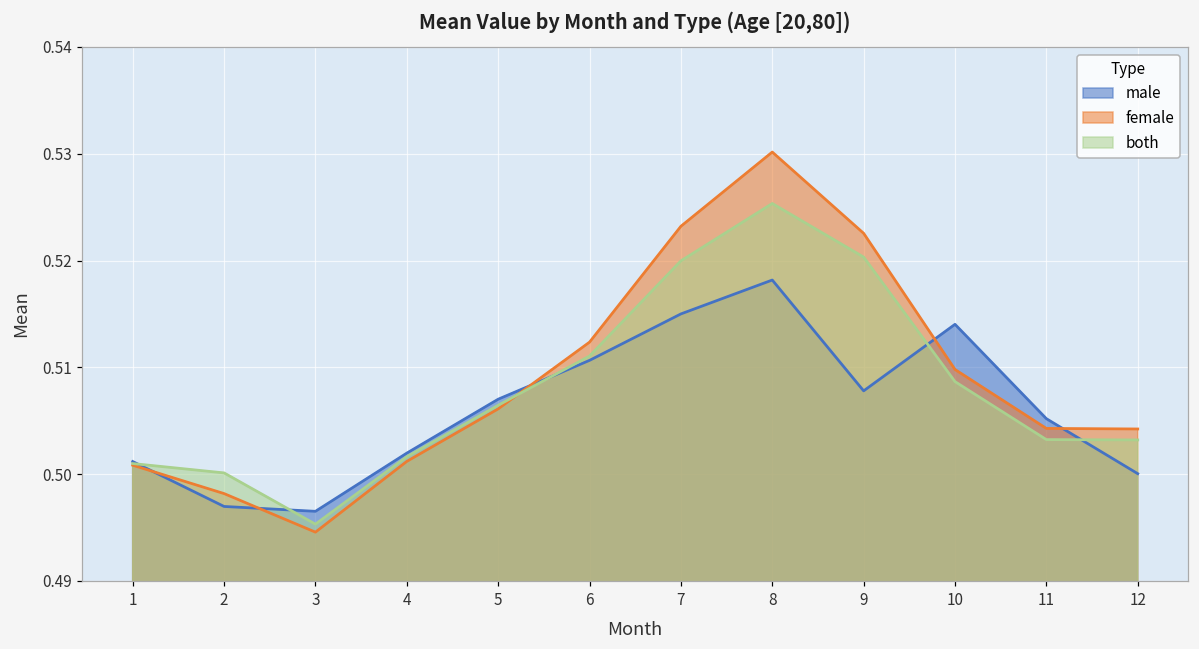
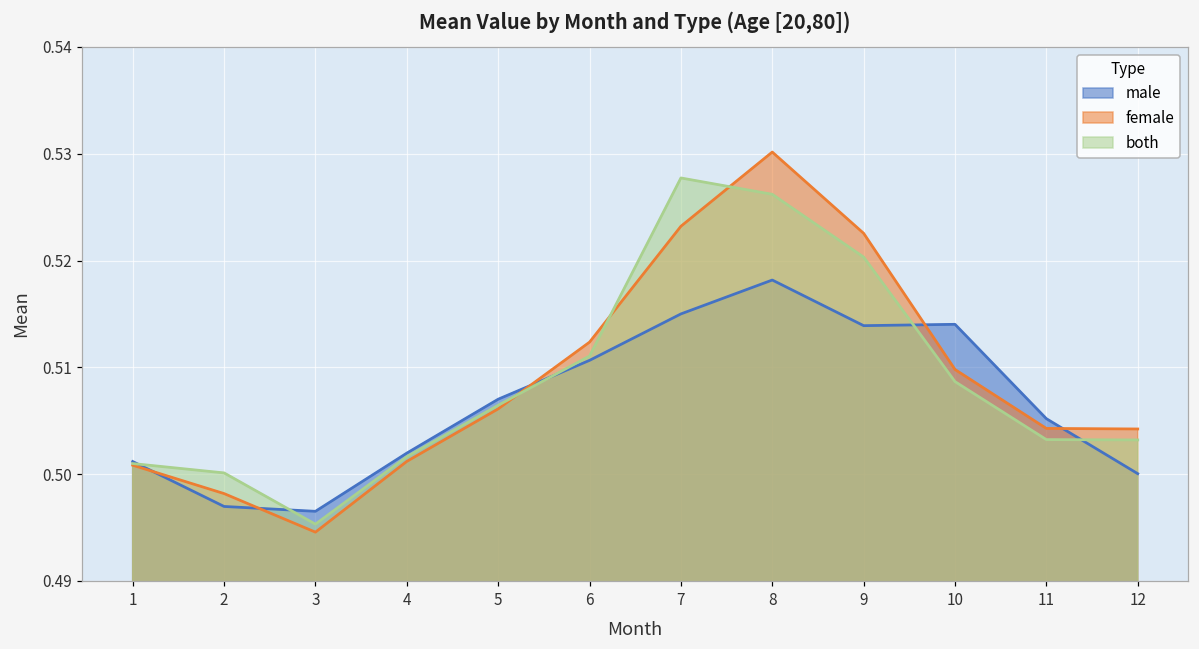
both, 7: 0.520 -> 0.528
both, 8: 0.525 -> 0.526
male, 9: 0.508 -> 0.514
